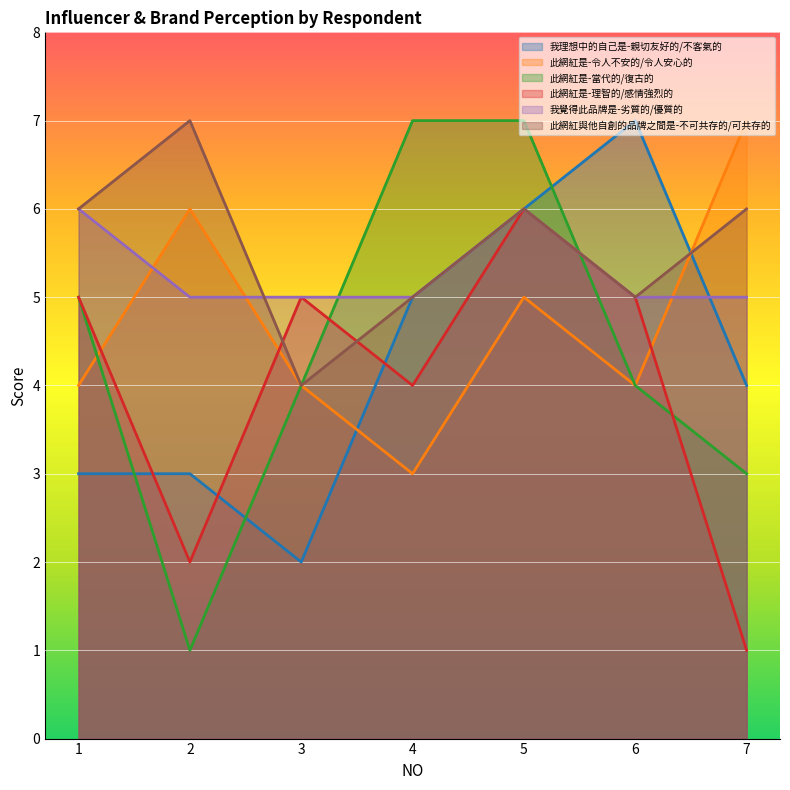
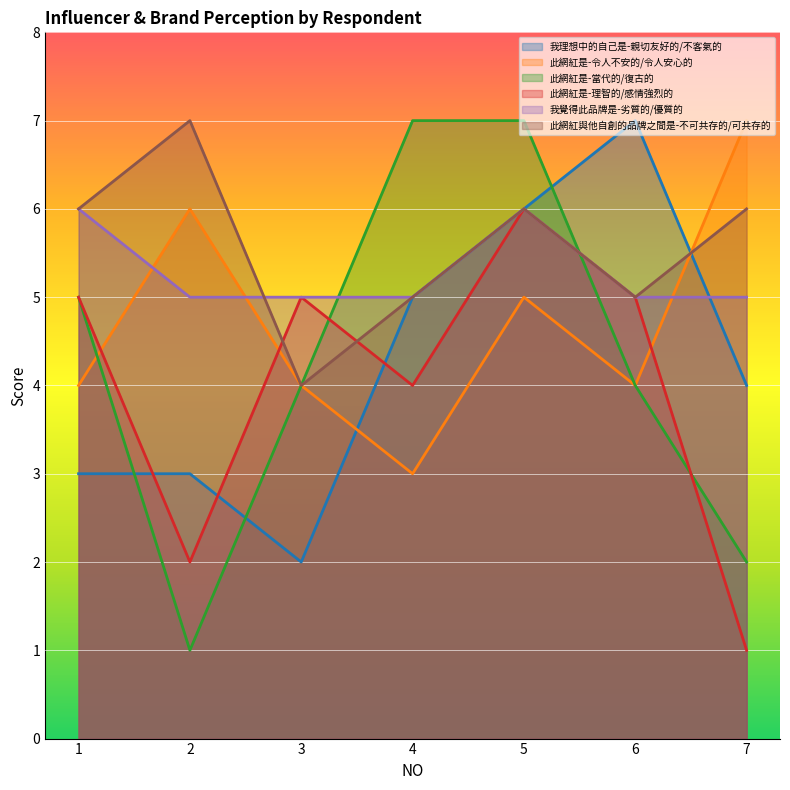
此網紅是-當代的/復古的, 7: 3 -> 2
